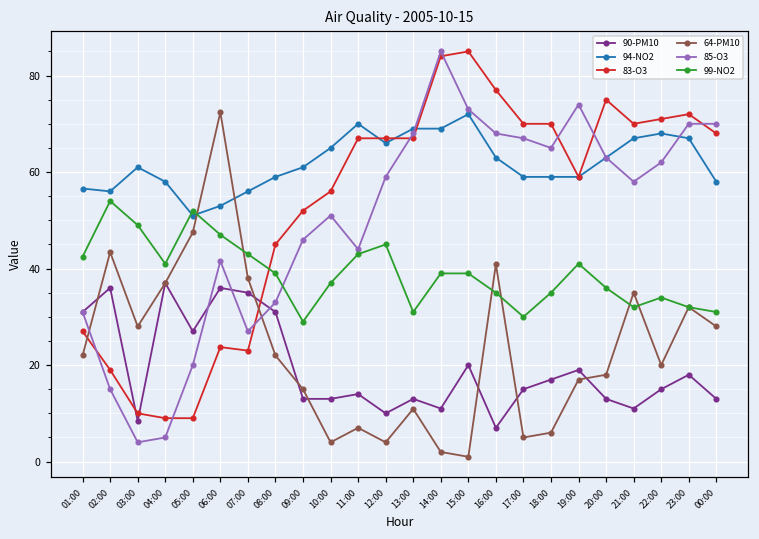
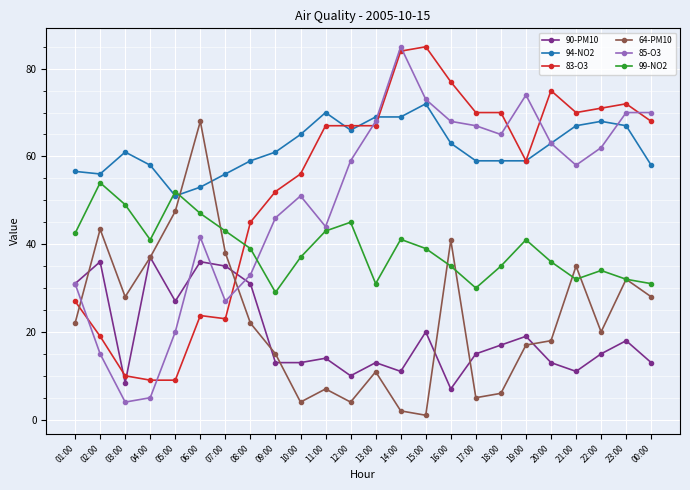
64-PM10, 06:00: 72 -> 68
99-NO2, 14:00: 39 -> 41
